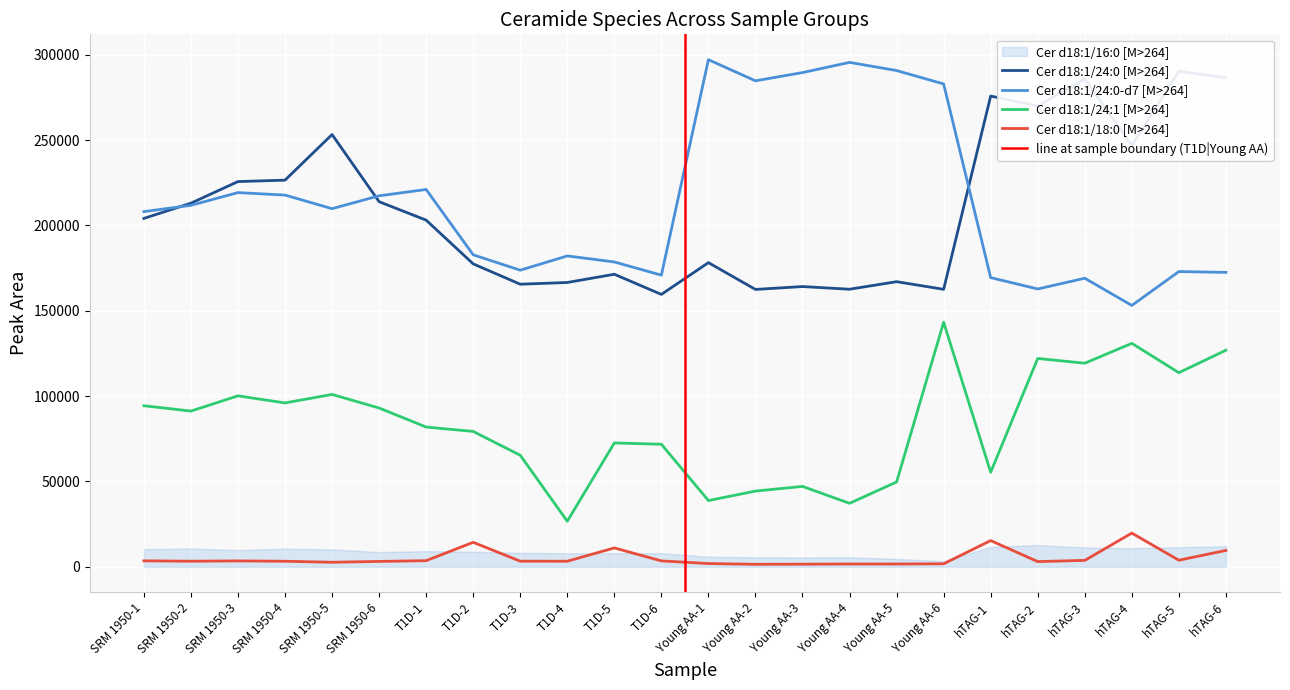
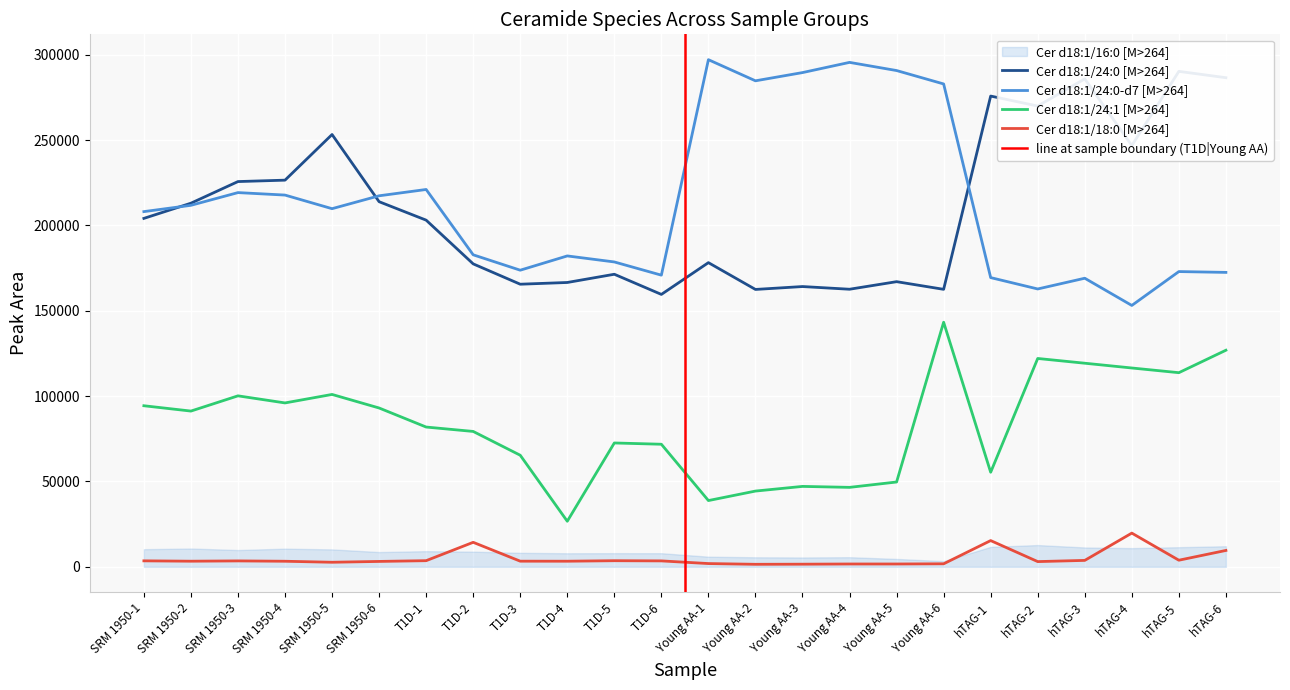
Cer d18:1/18:0 [M>264], T1D-5: 11000 -> 4000
Cer d18:1/24:1 [M>264], Young AA-4: 37000 -> 47000
Cer d18:1/24:1 [M>264], hTAG-4: 131000 -> 116000
